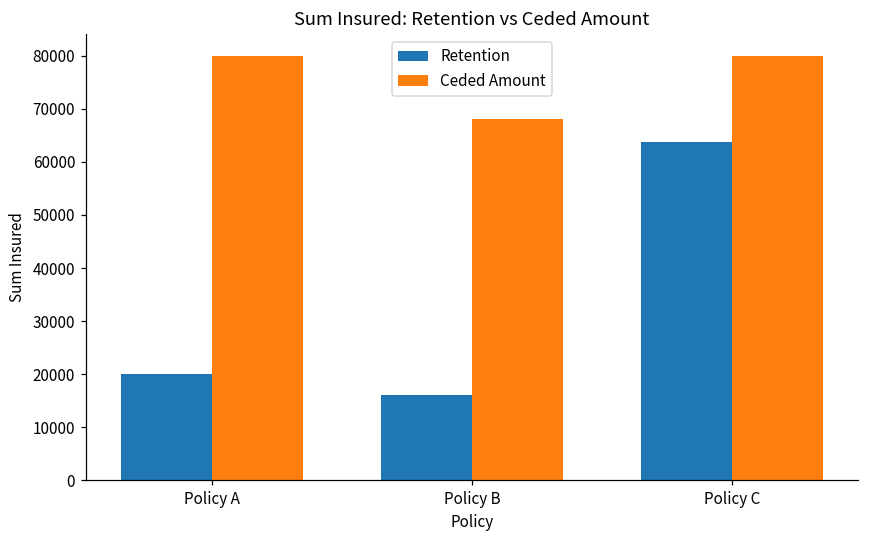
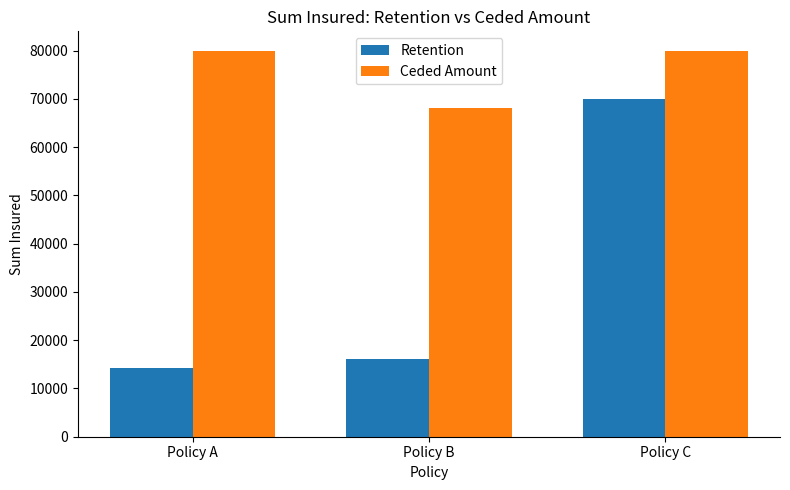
Retention, Policy A: 20000 -> 14000
Retention, Policy C: 64000 -> 70000
